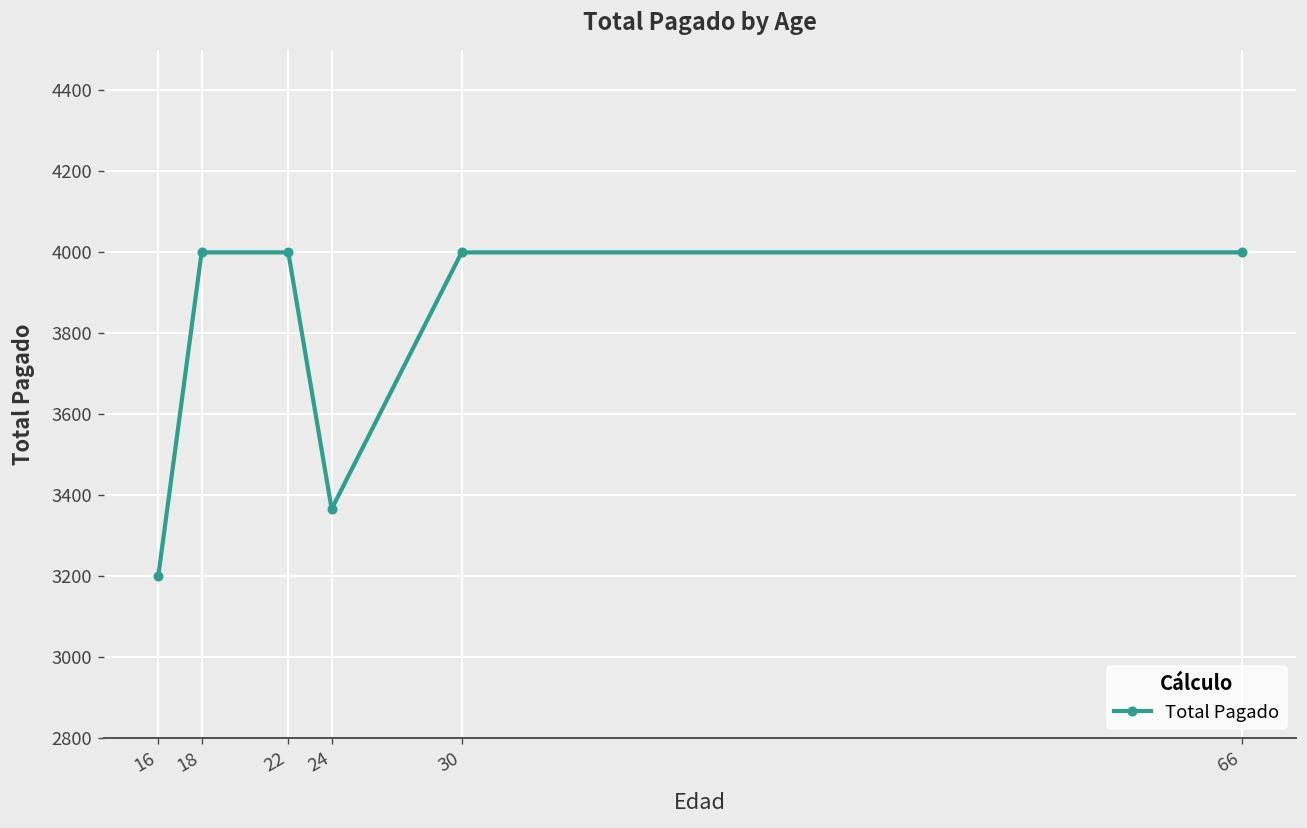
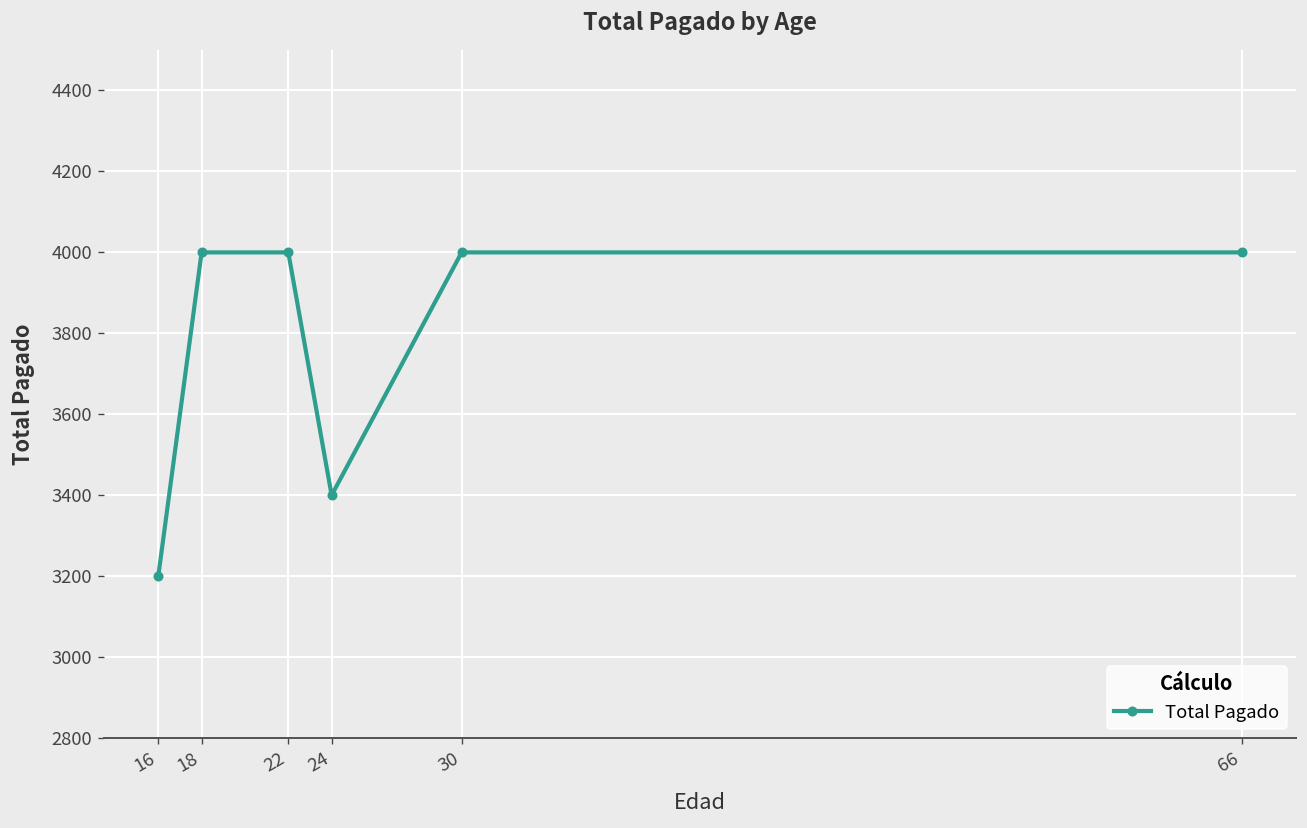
24: 3370 -> 3400
